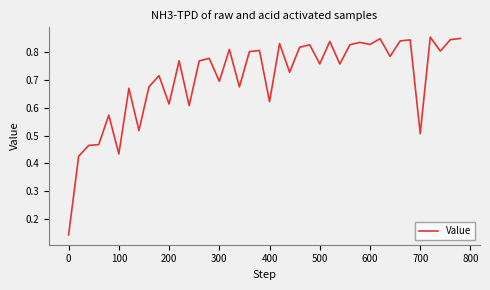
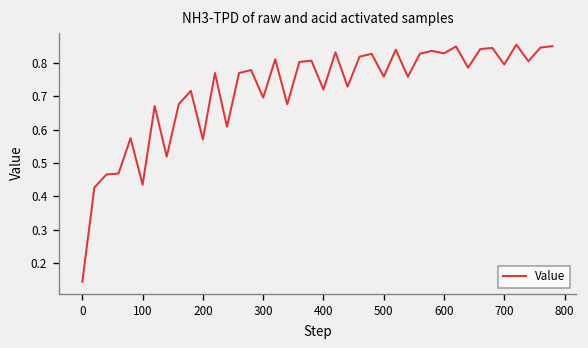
200: 0.61 -> 0.57
400: 0.62 -> 0.72
700: 0.51 -> 0.80
